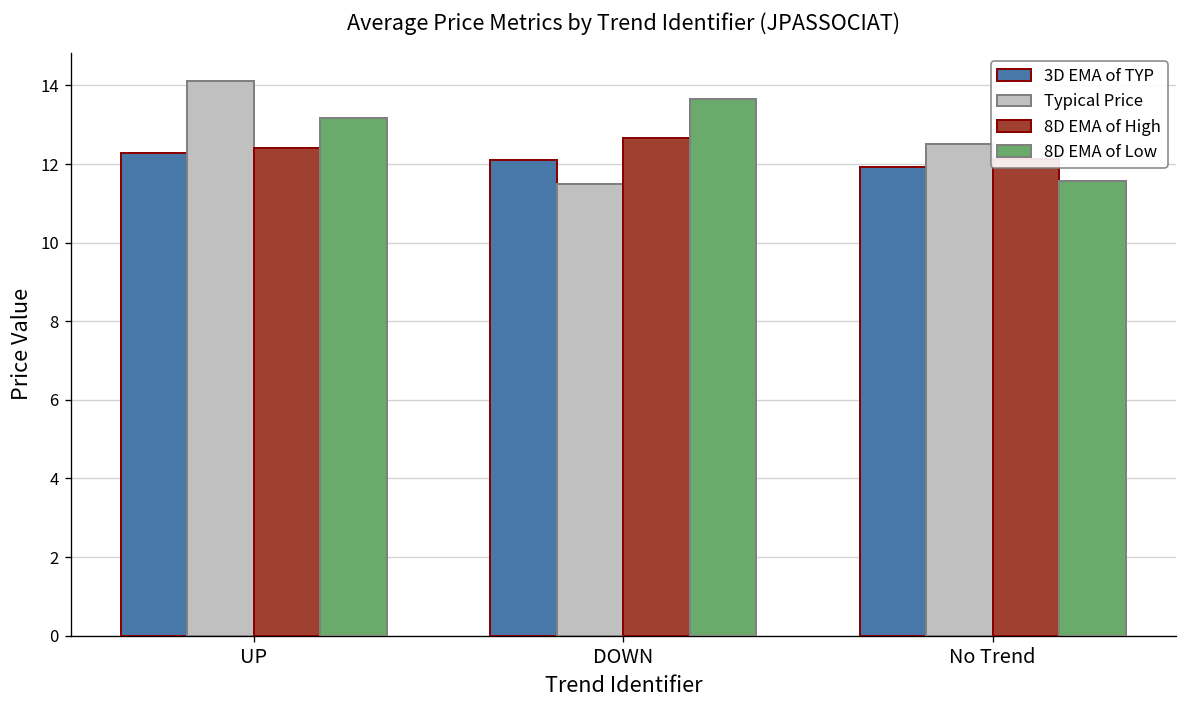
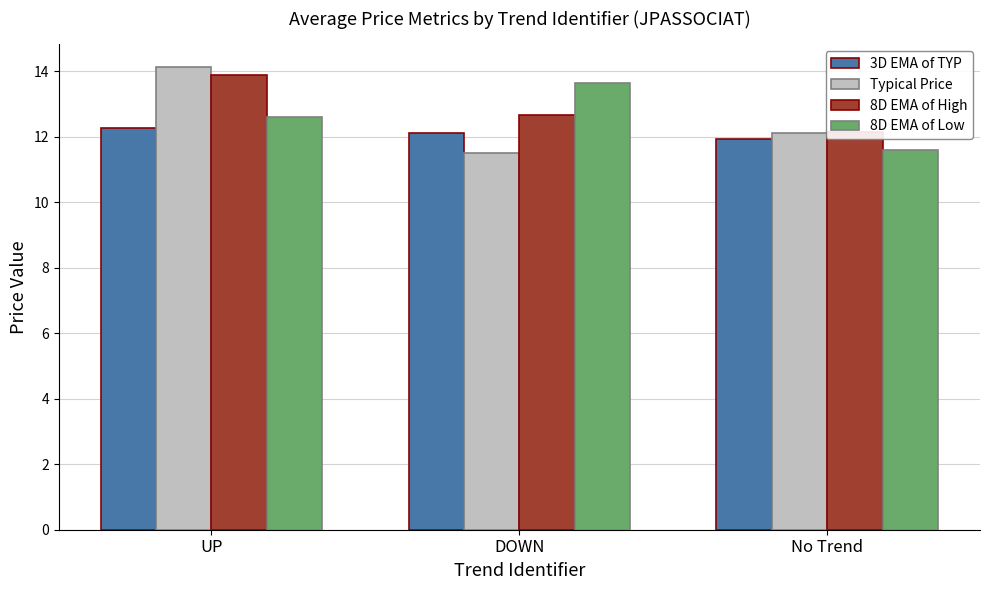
8D EMA of High, UP: 12.4 -> 13.9
8D EMA of Low, UP: 13.2 -> 12.6
Typical Price, No Trend: 12.5 -> 12.1
